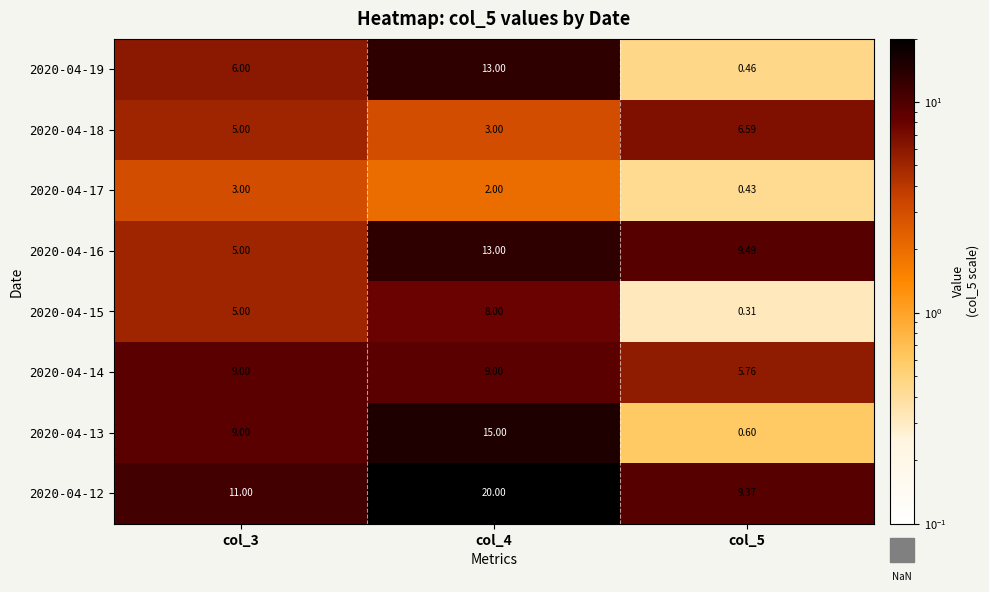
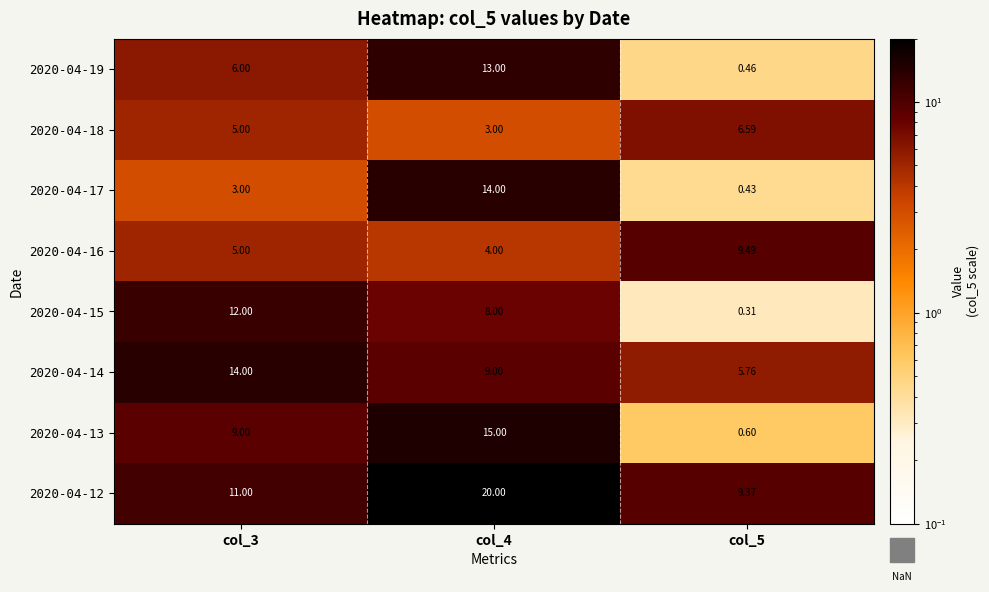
2020-04-17, col_4: 2.00 -> 14.00
2020-04-16, col_4: 13.00 -> 4.00
2020-04-15, col_3: 5.00 -> 12.00
2020-04-14, col_3: 9.00 -> 14.00
